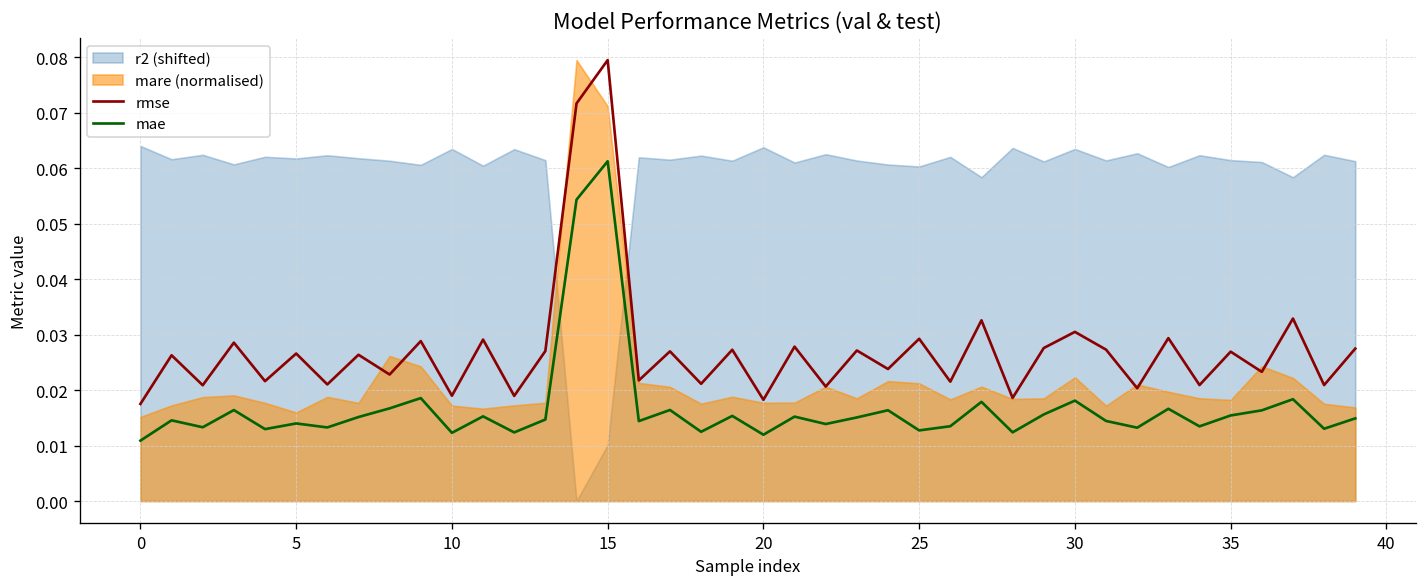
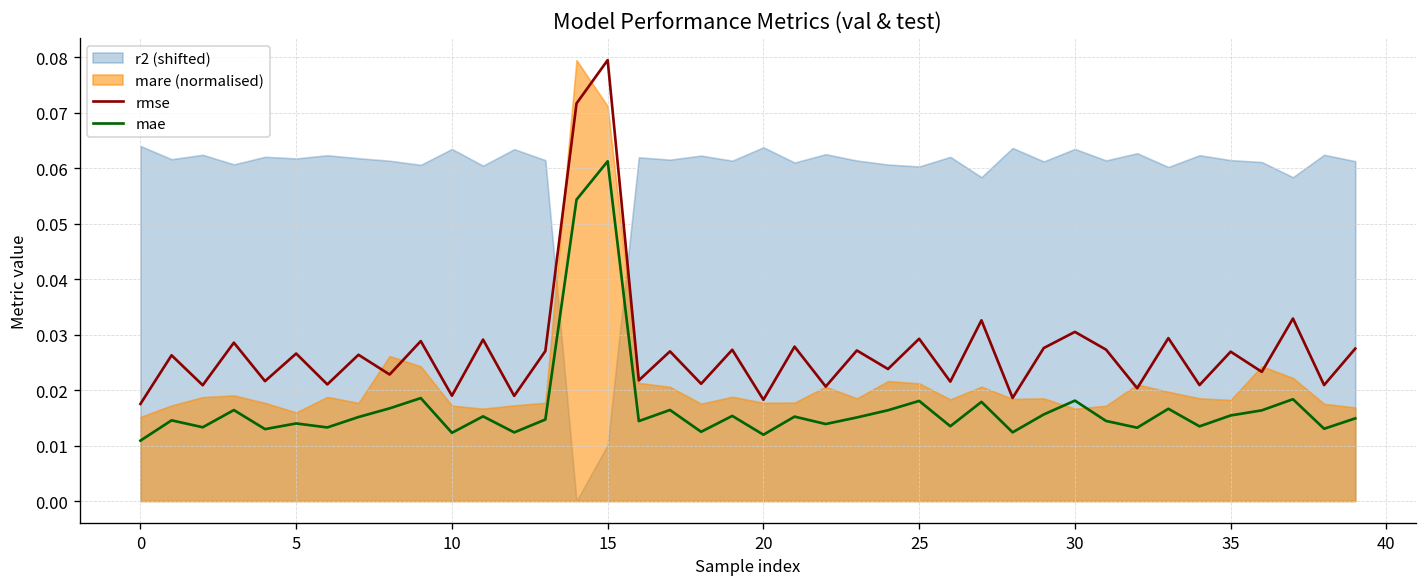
mae, 25: 0.013 -> 0.018
mare (normalised), 30: 0.022 -> 0.017
